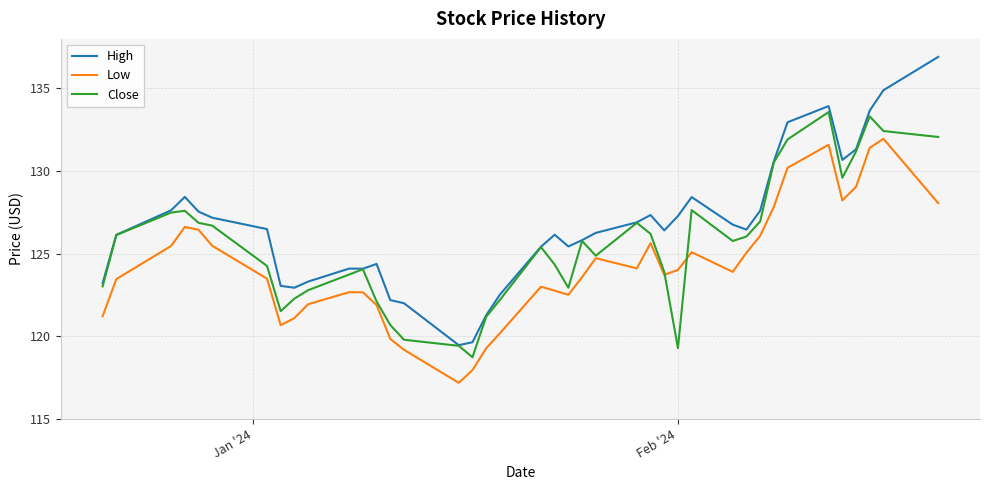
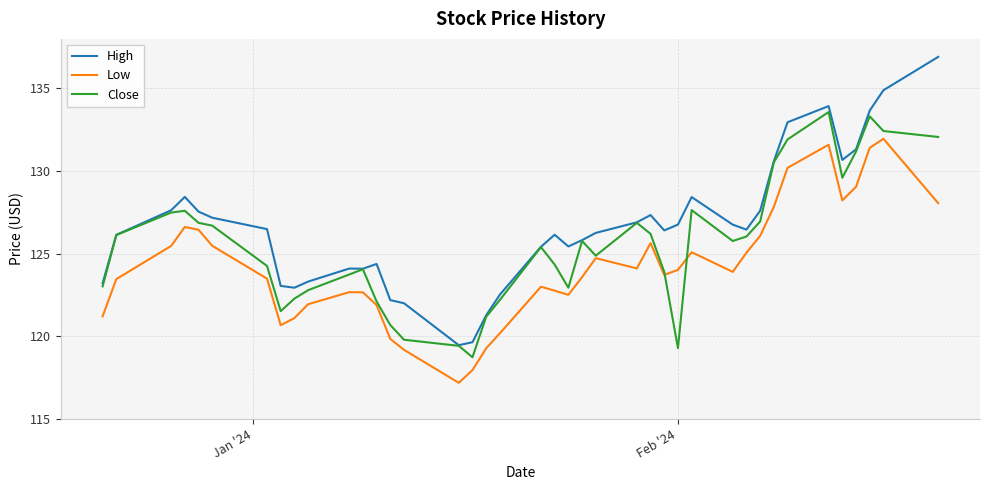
High, Feb '24: 127.3 -> 126.8
